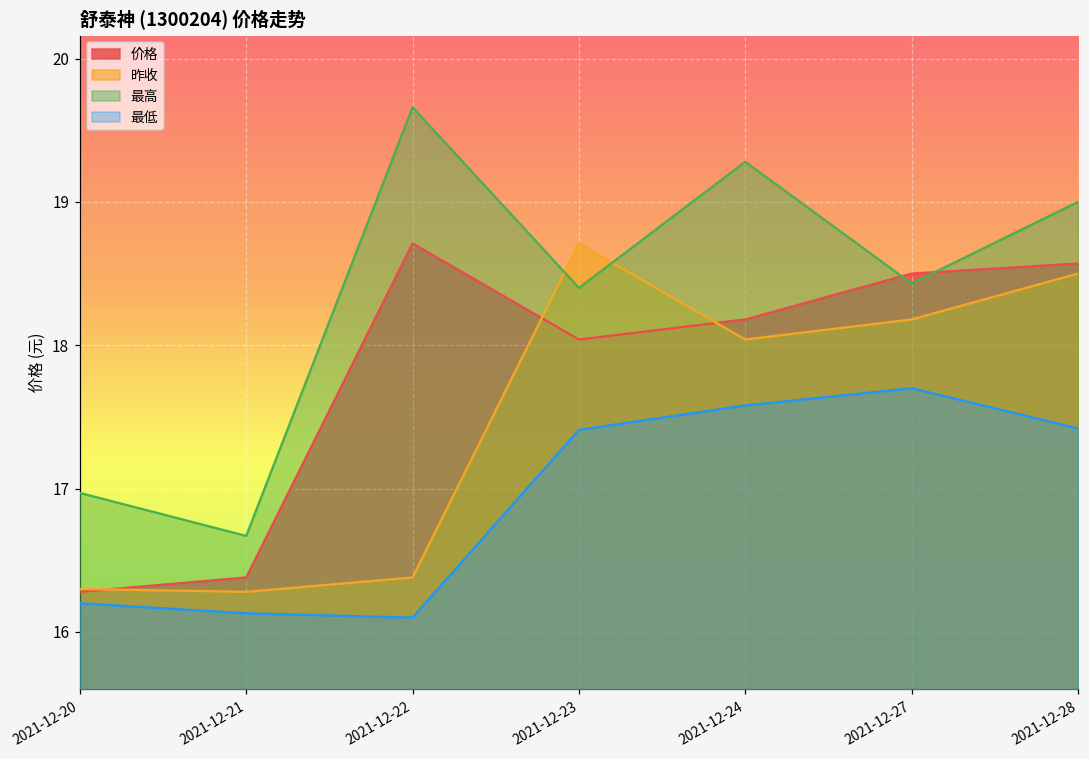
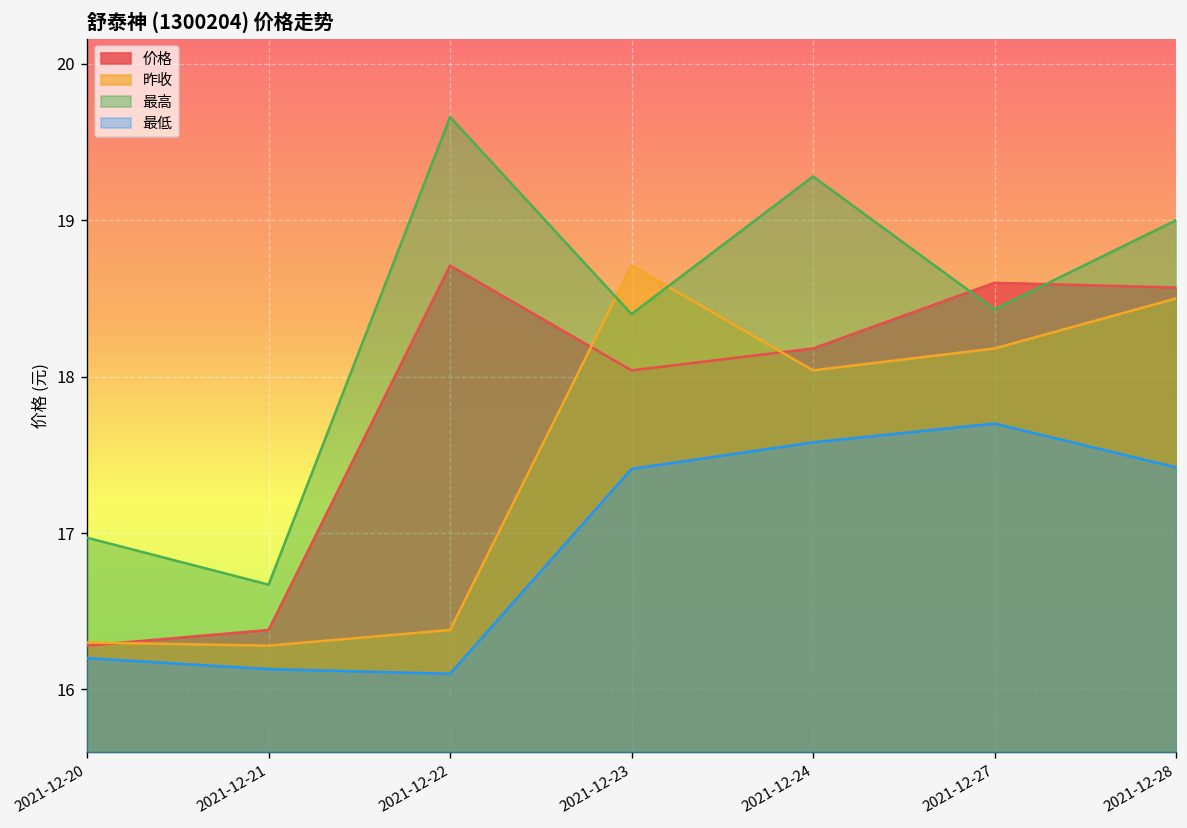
价格, 2021-12-27: 18.5 -> 18.6
